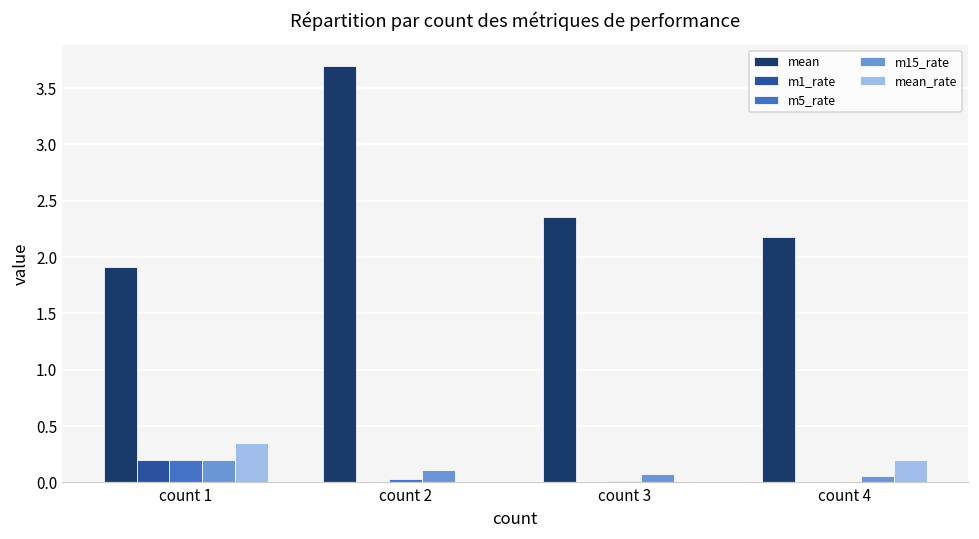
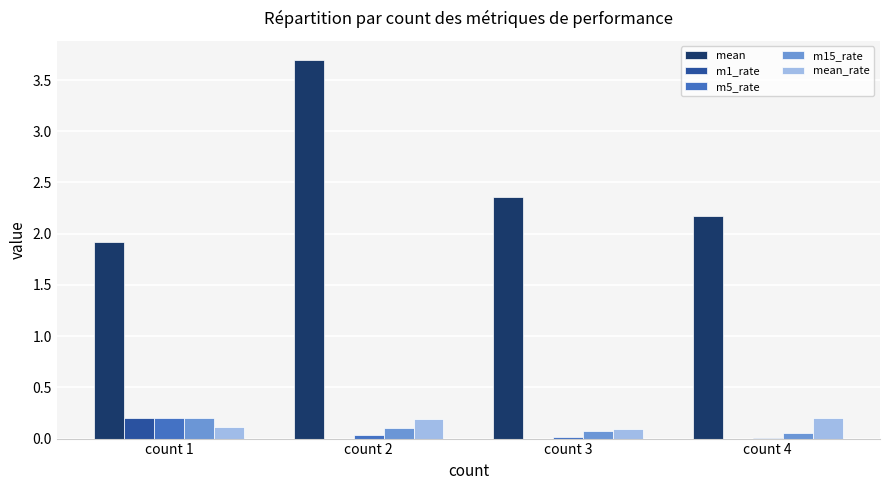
mean_rate, count 1: 0.35 -> 0.12
mean_rate, count 2: 0.00 -> 0.19
mean_rate, count 3: 0.00 -> 0.09
